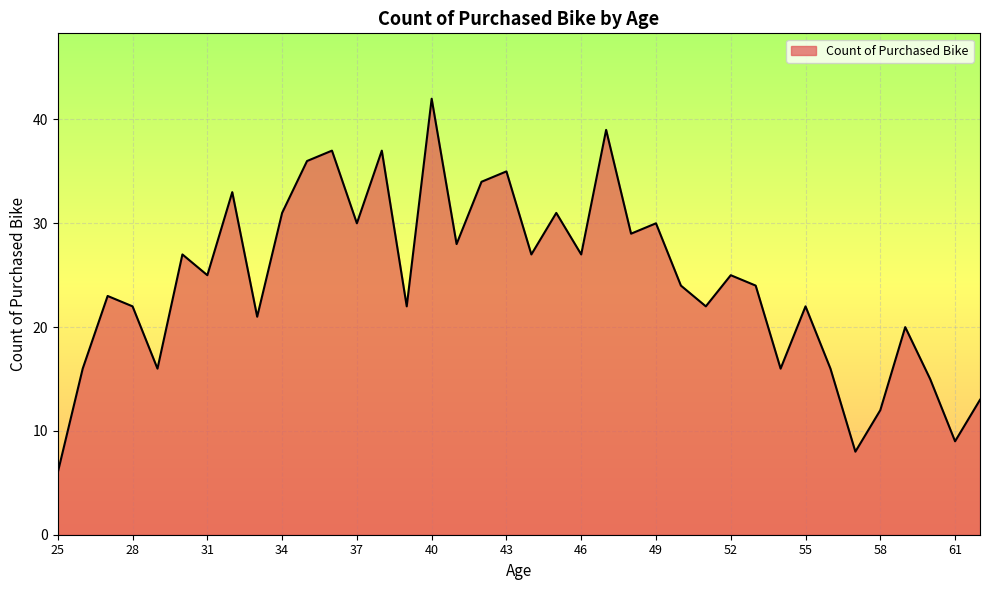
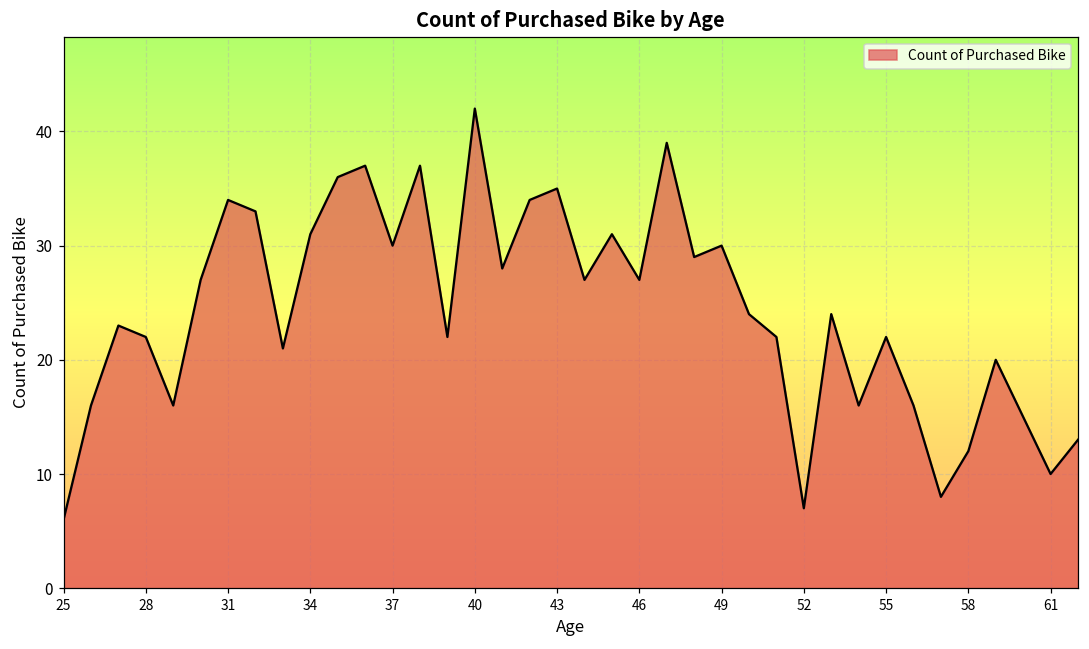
31: 25 -> 34
52: 25 -> 7
61: 9 -> 10
